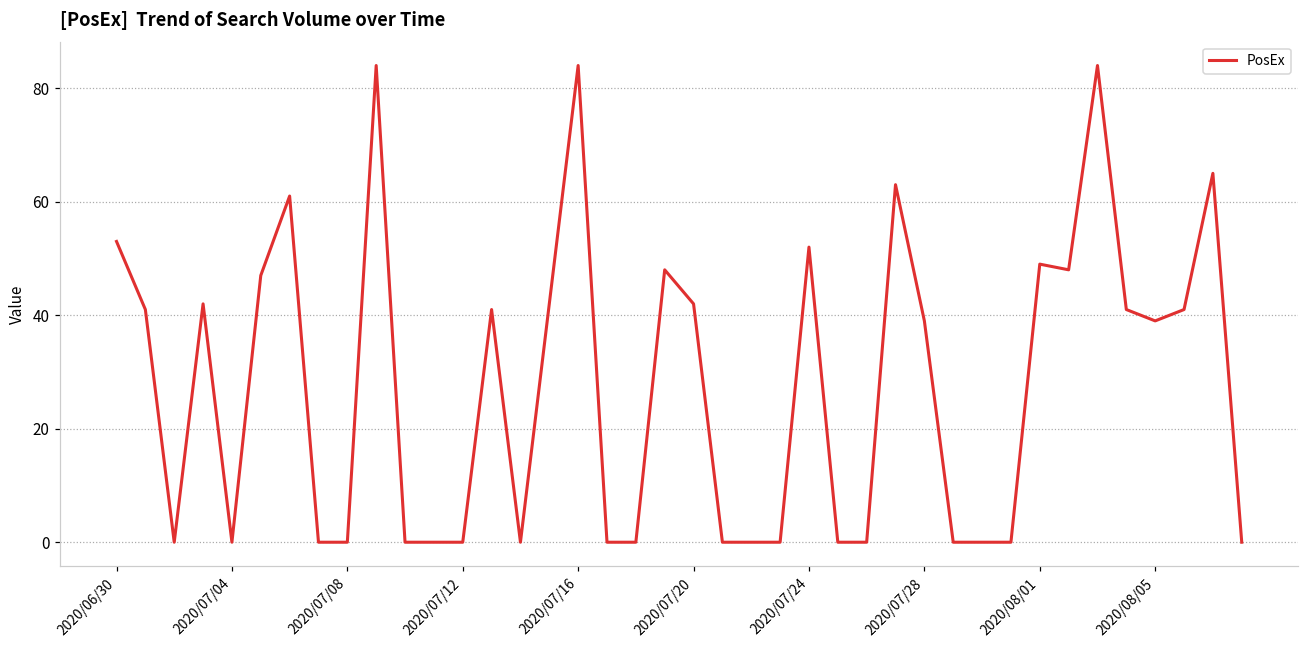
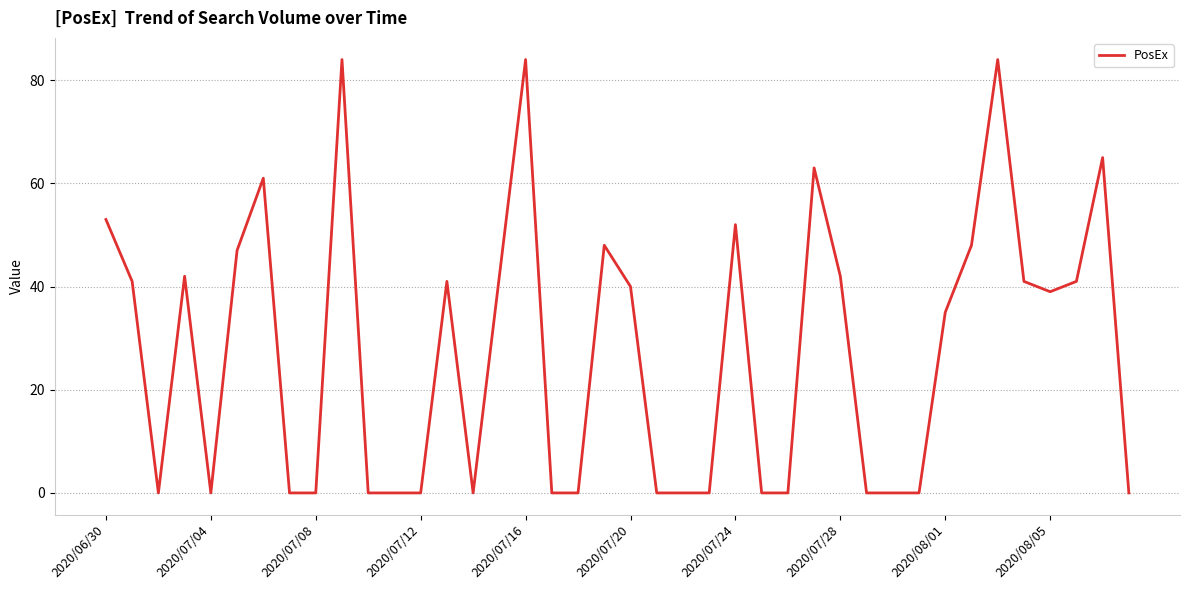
2020/07/20: 42 -> 40
2020/07/28: 39 -> 42
2020/08/01: 49 -> 35
